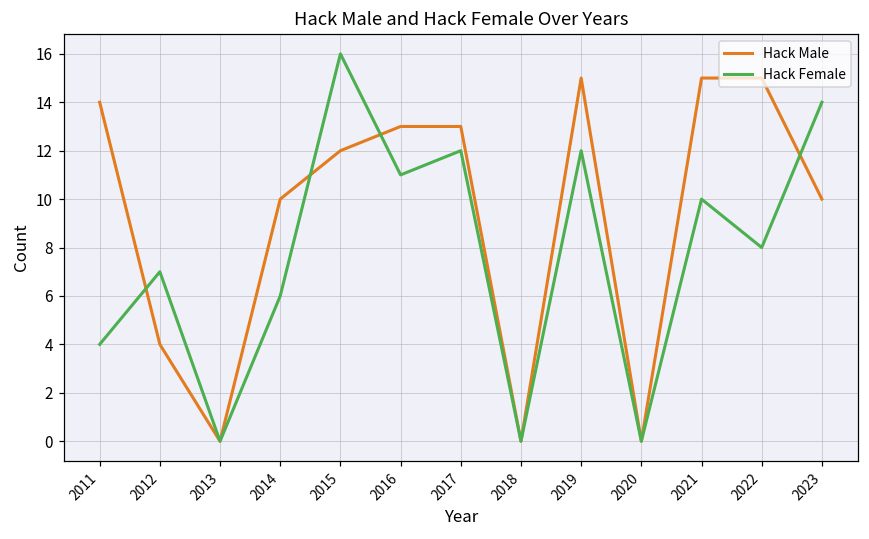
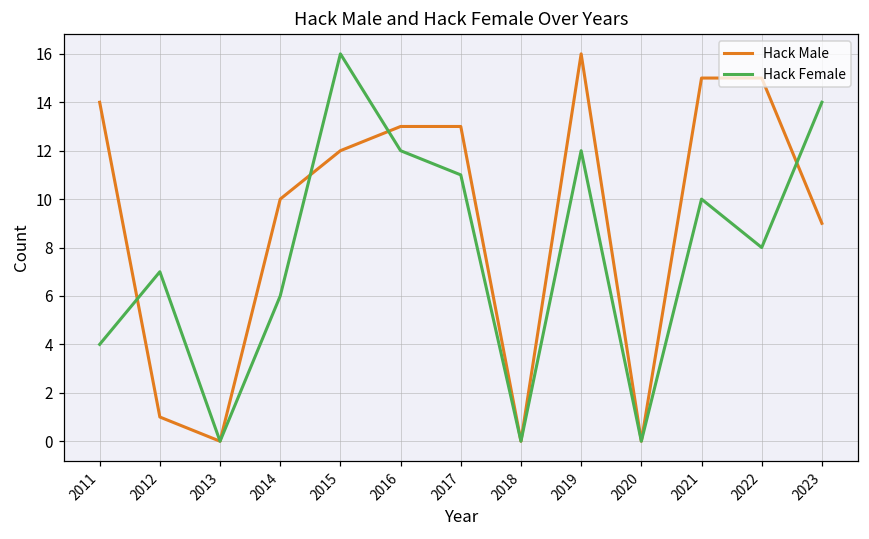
Hack Male, 2012: 4 -> 1
Hack Female, 2016: 11 -> 12
Hack Female, 2017: 12 -> 11
Hack Male, 2019: 15 -> 16
Hack Male, 2023: 10 -> 9
